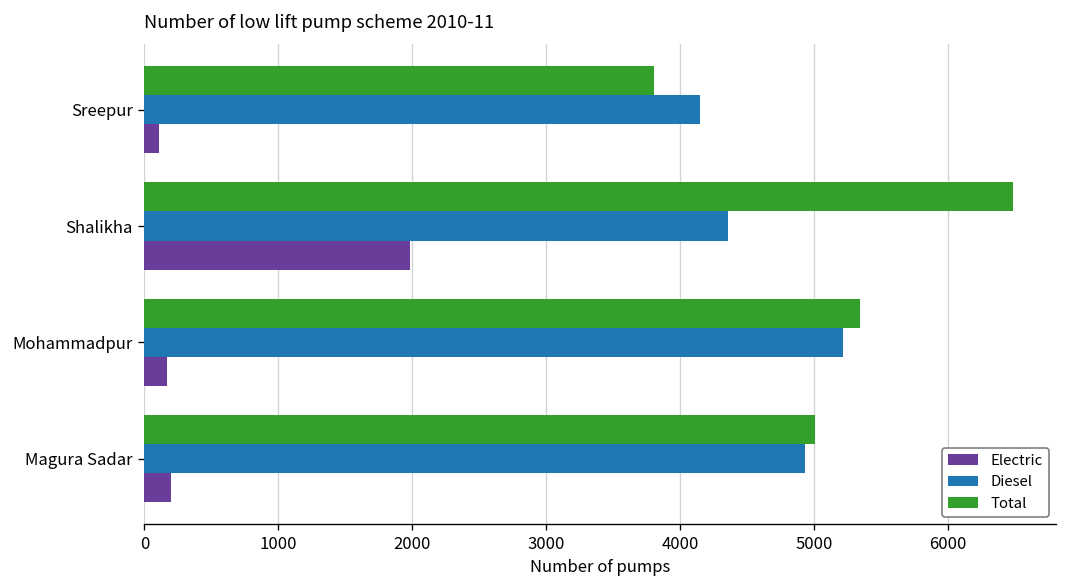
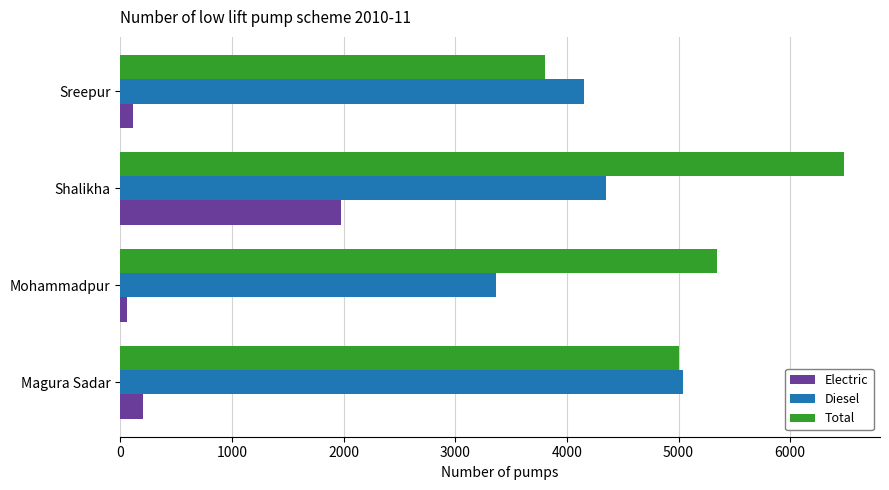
Diesel, Mohammadpur: 5210 -> 3370
Electric, Mohammadpur: 170 -> 60
Diesel, Magura Sadar: 4930 -> 5040
